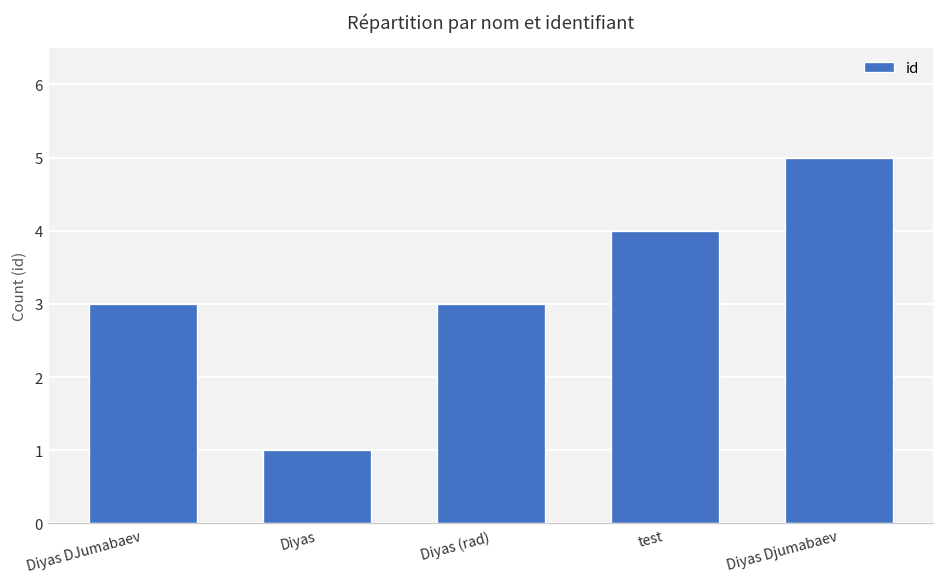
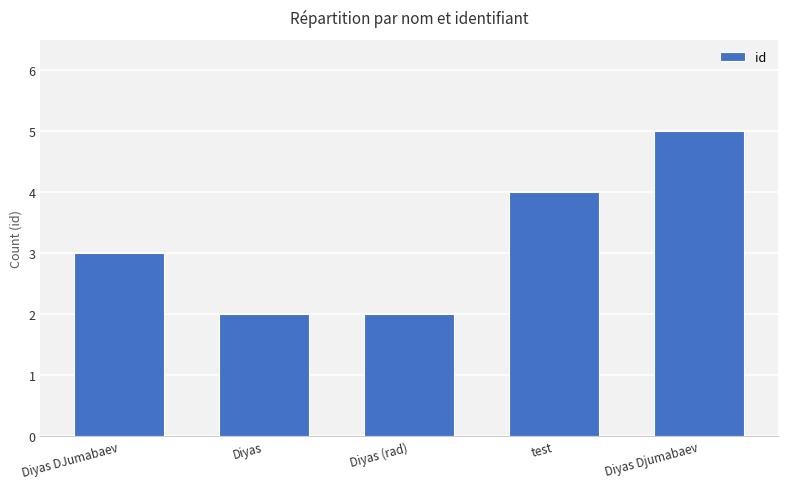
Diyas: 1 -> 2
Diyas (rad): 3 -> 2
